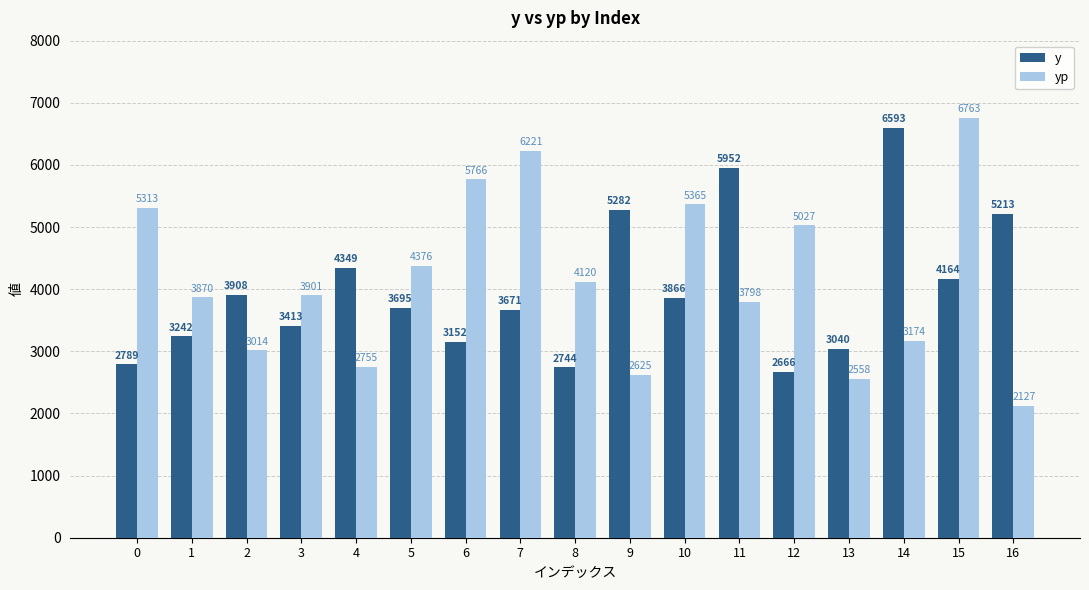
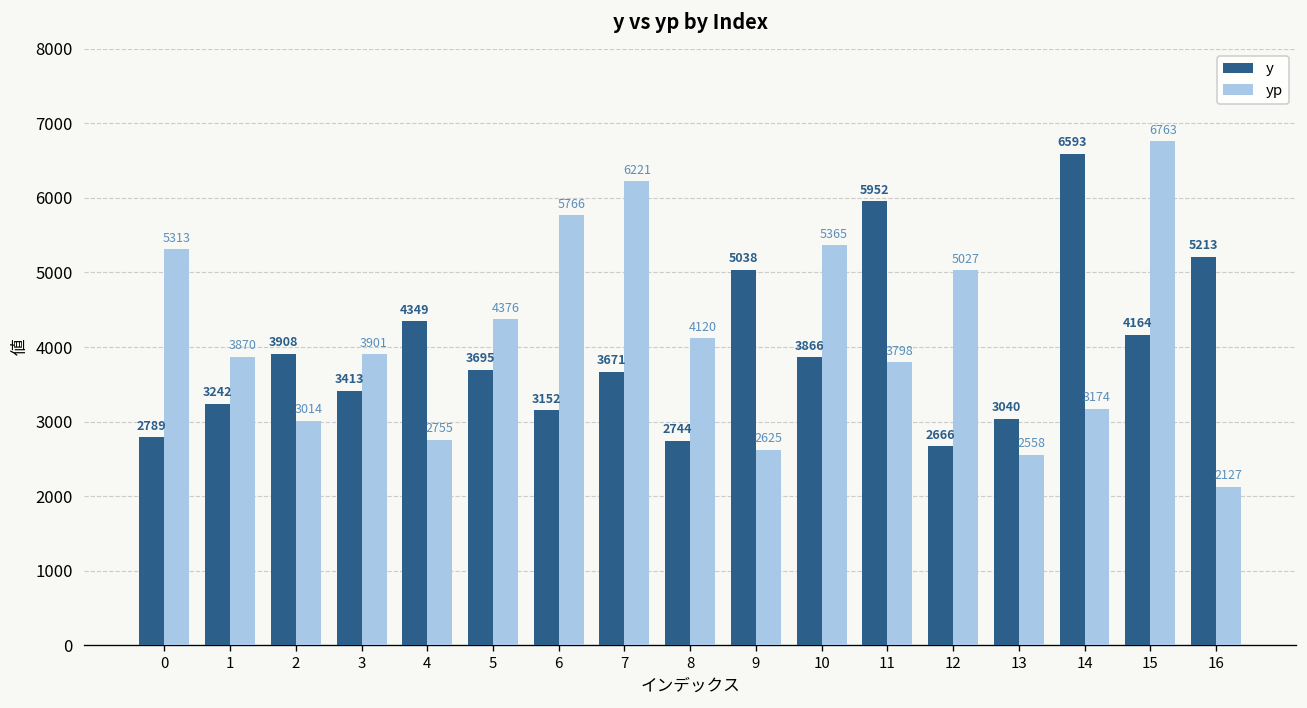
y, 9: 5282 -> 5038
